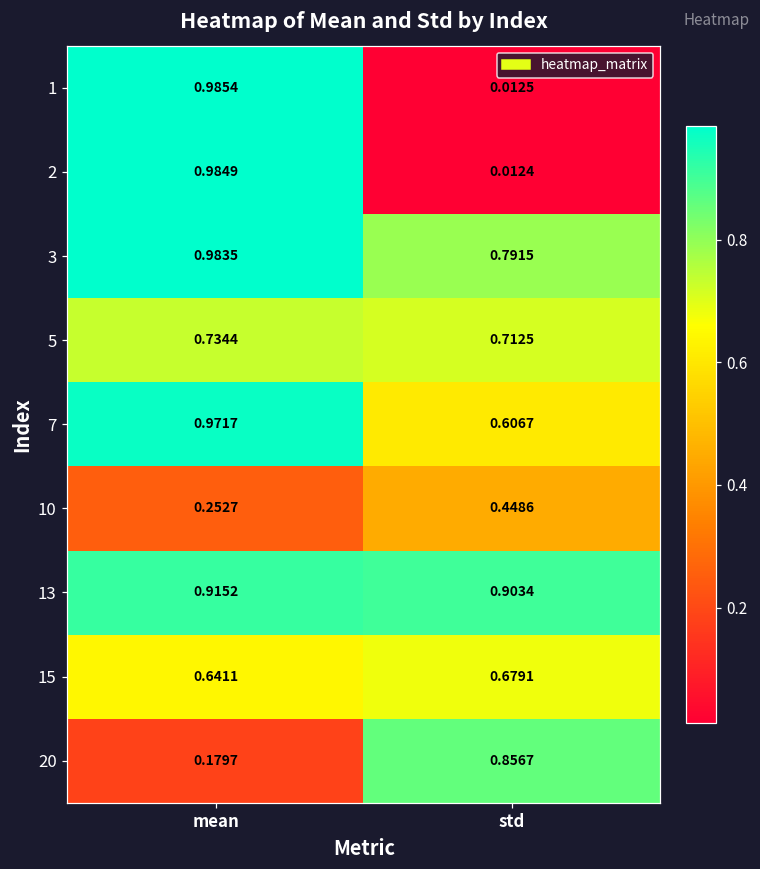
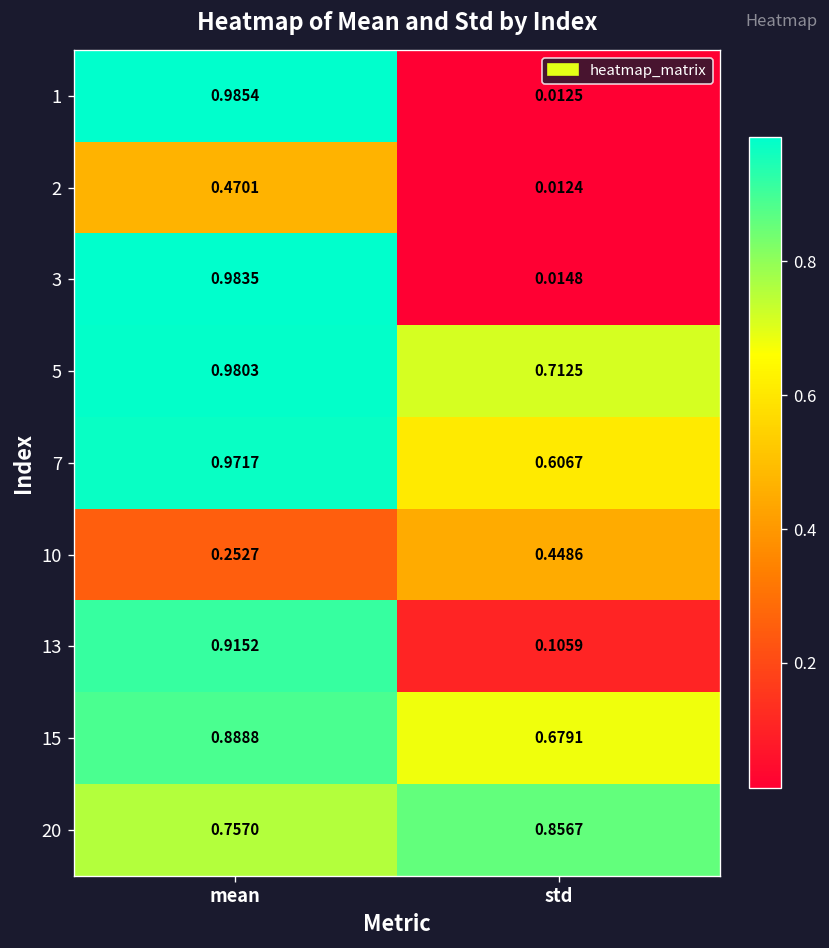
2, mean: 0.9849 -> 0.4701
3, std: 0.7915 -> 0.0148
5, mean: 0.7344 -> 0.9803
13, std: 0.9034 -> 0.1059
15, mean: 0.6411 -> 0.8888
20, mean: 0.1797 -> 0.7570
